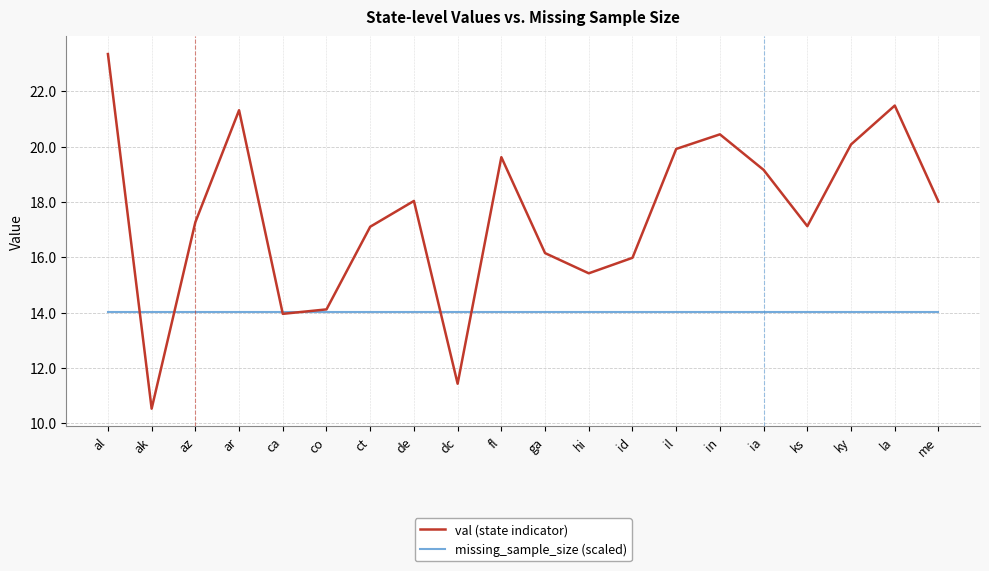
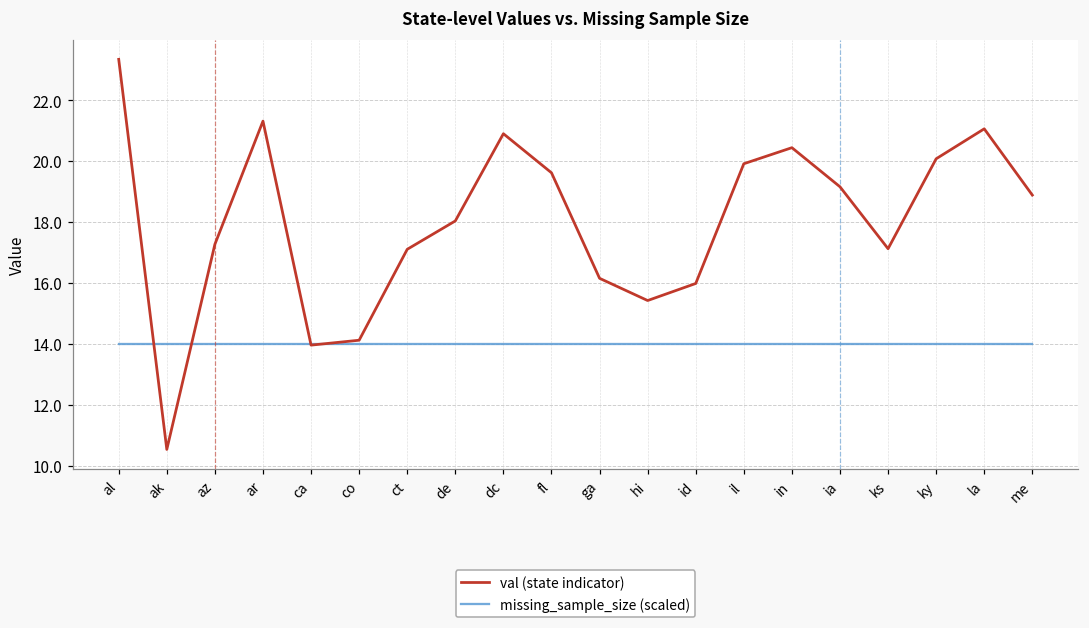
val (state indicator), dc: 11.4 -> 20.9
val (state indicator), la: 21.5 -> 21.1
val (state indicator), me: 18.0 -> 18.9
